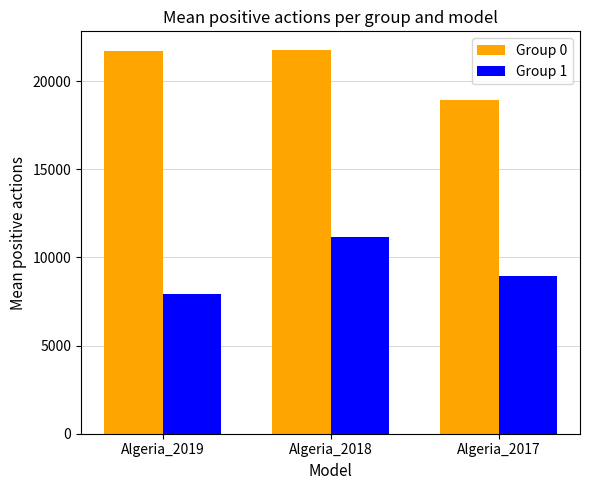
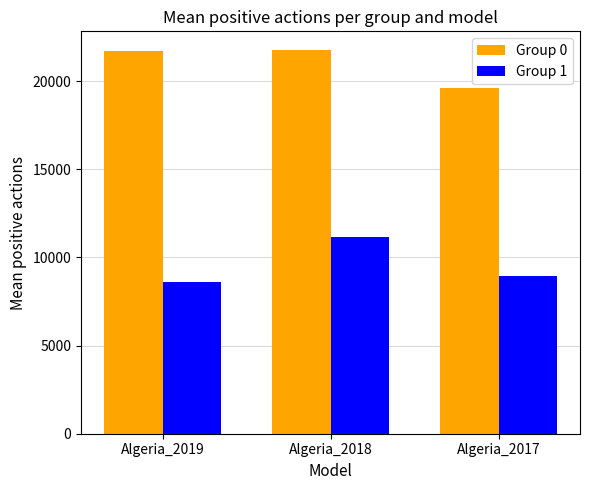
Group 1, Algeria_2019: 7900 -> 8600
Group 0, Algeria_2017: 18900 -> 19600
